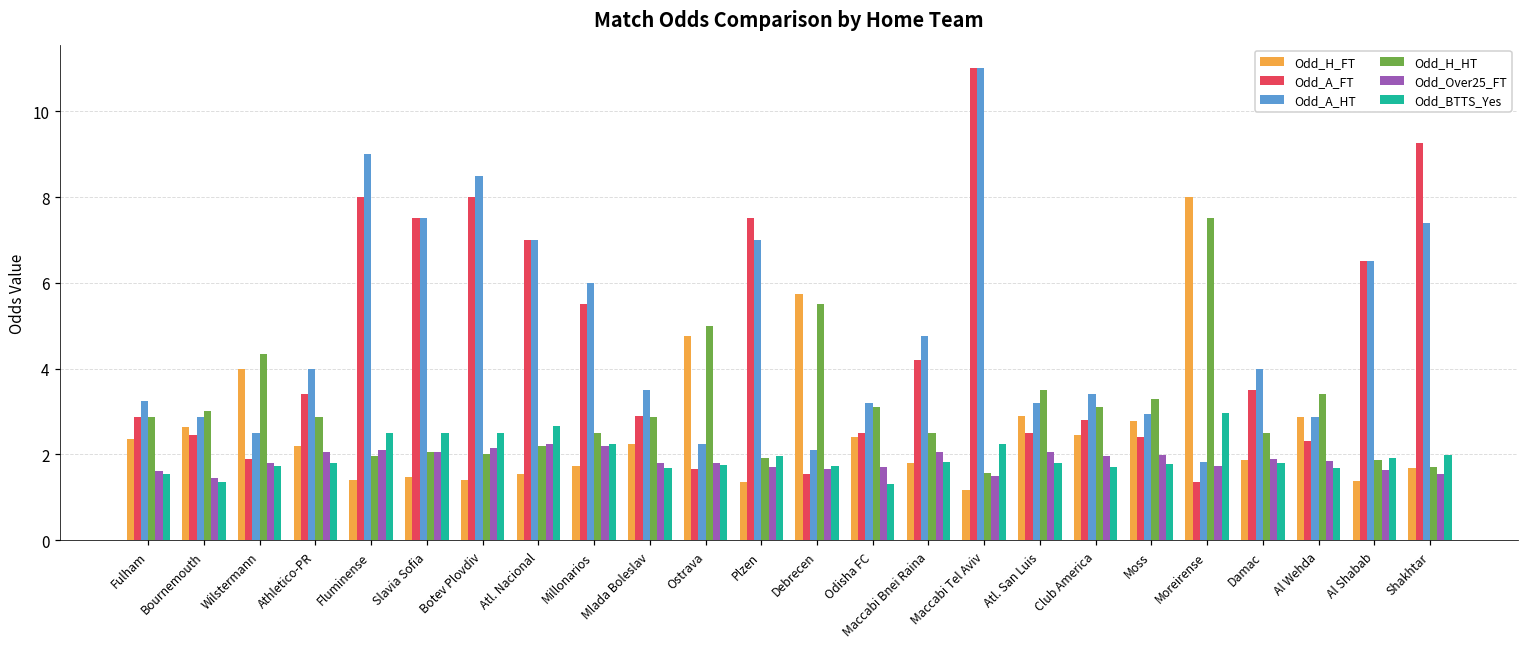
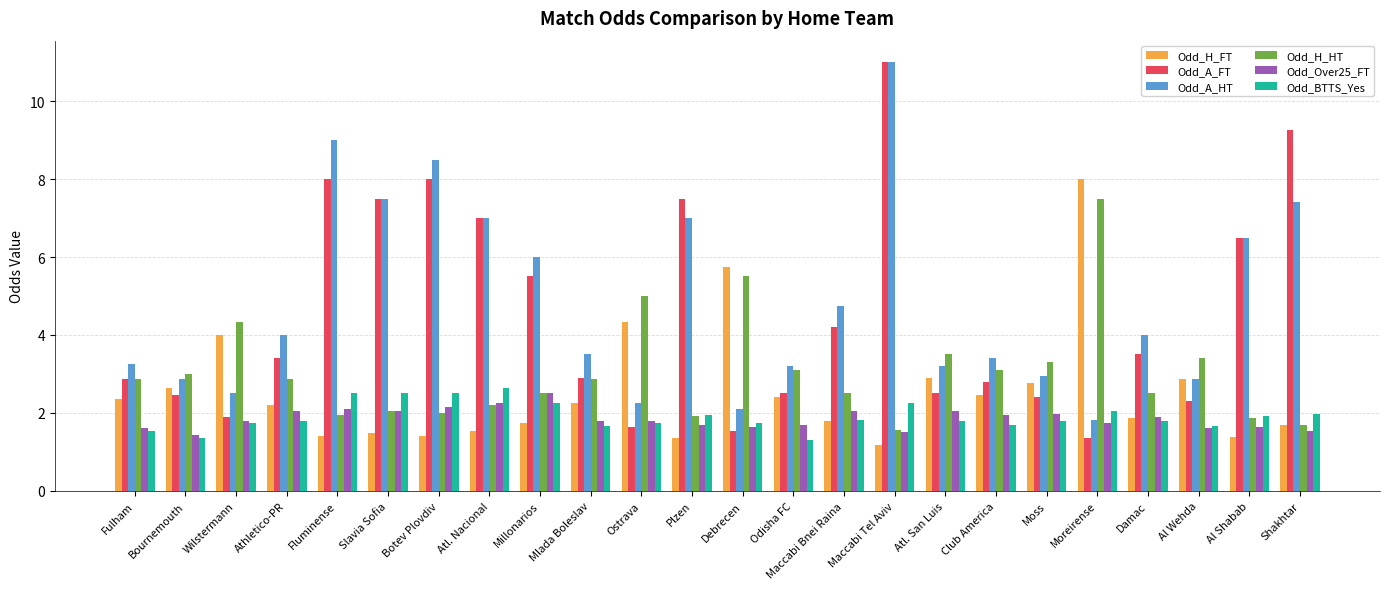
Odd_Over25_FT, Millonarios: 2.2 -> 2.5
Odd_H_FT, Ostrava: 4.8 -> 4.3
Odd_BTTS_Yes, Moreirense: 3.0 -> 2.1
Odd_Over25_FT, Al Wehda: 1.9 -> 1.6
